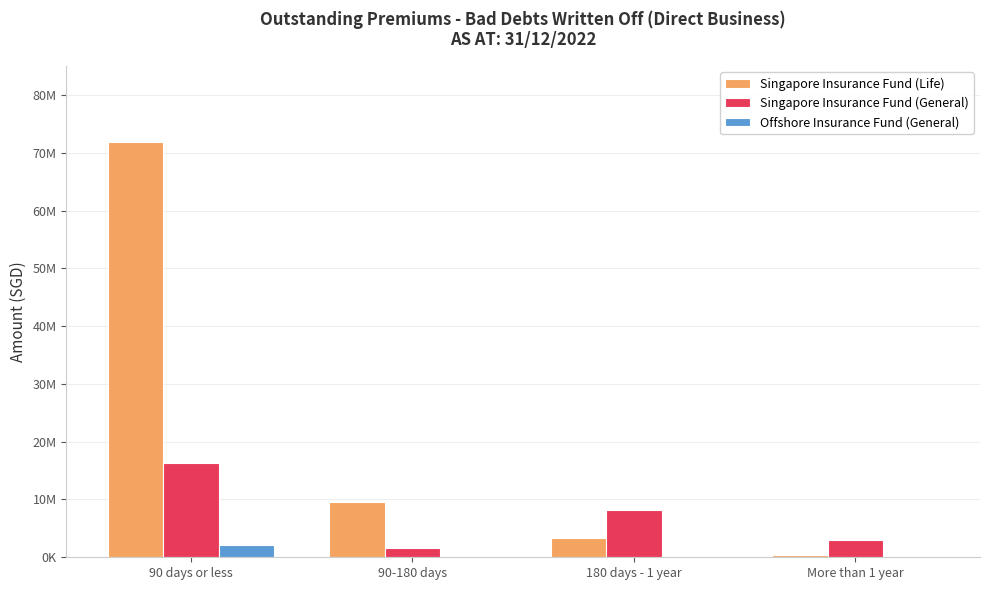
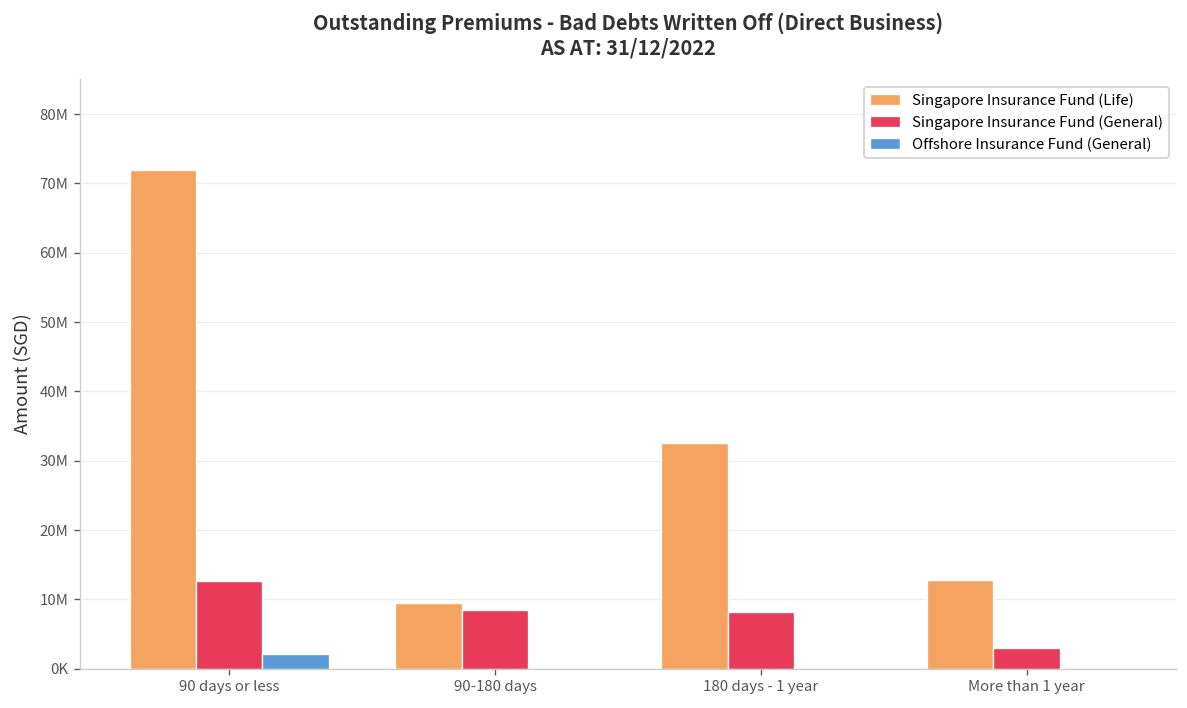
Singapore Insurance Fund (General), 90 days or less: 16000000 -> 13000000
Singapore Insurance Fund (General), 90-180 days: 2000000 -> 8000000
Singapore Insurance Fund (Life), 180 days - 1 year: 3000000 -> 33000000
Singapore Insurance Fund (Life), More than 1 year: 0 -> 13000000
